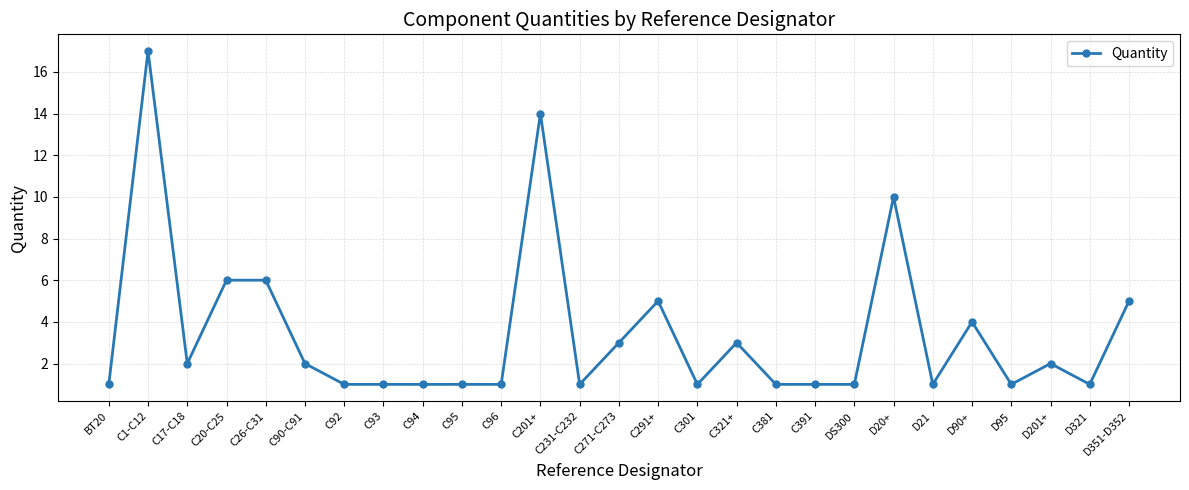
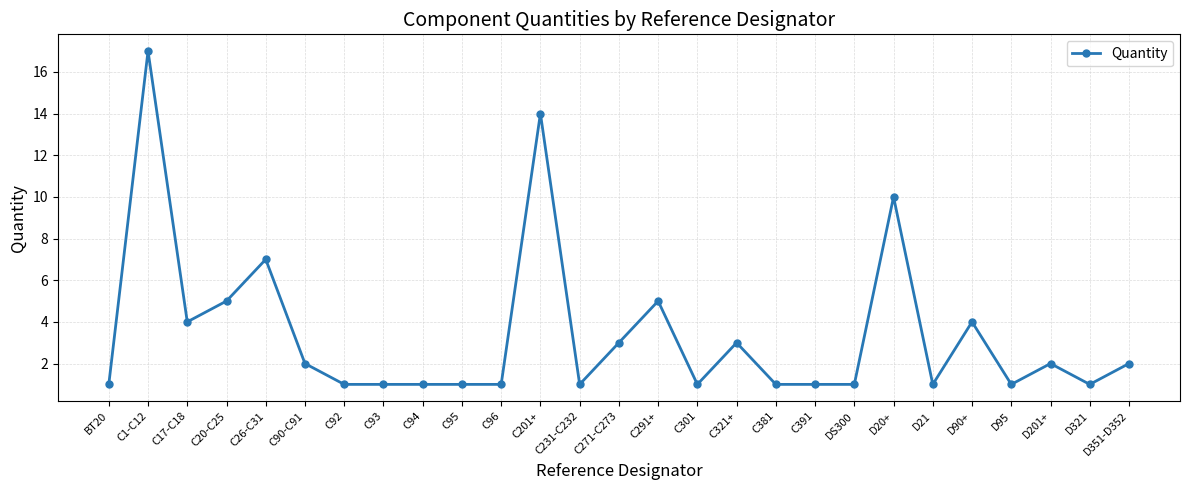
C17-C18: 2 -> 4
C20-C25: 6 -> 5
C26-C31: 6 -> 7
D351-D352: 5 -> 2
